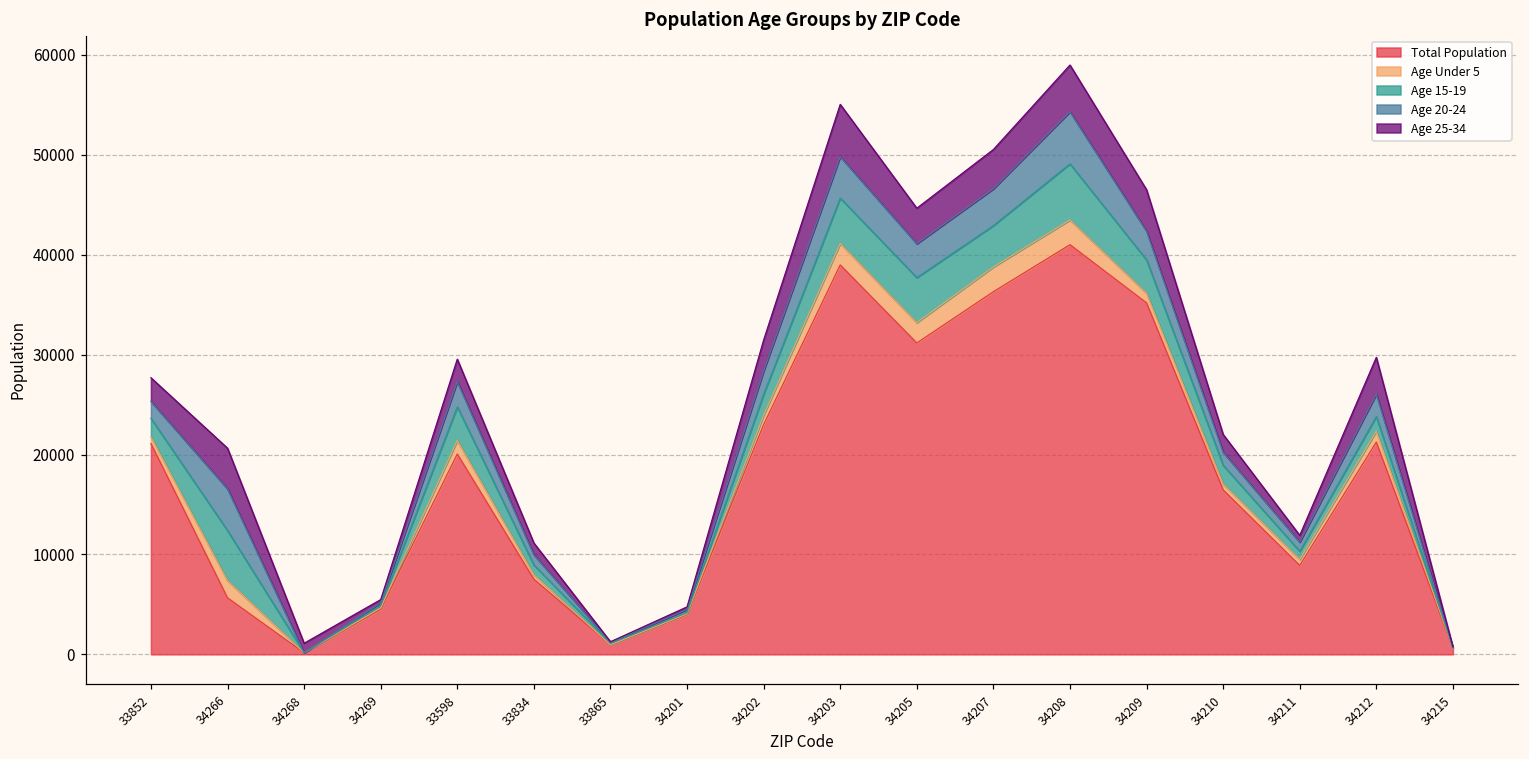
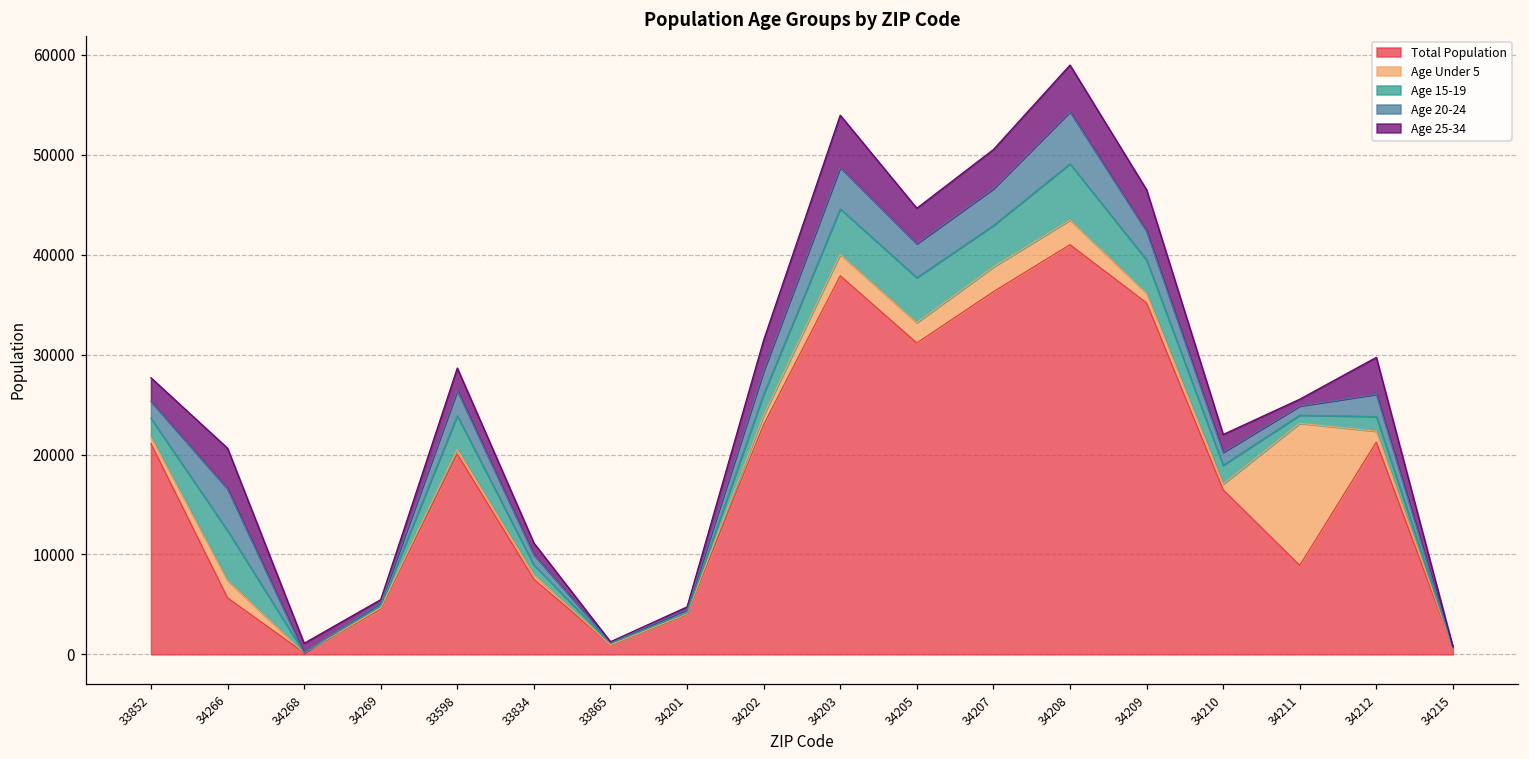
Age Under 5, 33598: 1000 -> 0
Total Population, 34203: 39000 -> 38000
Age Under 5, 34211: 1000 -> 14000
